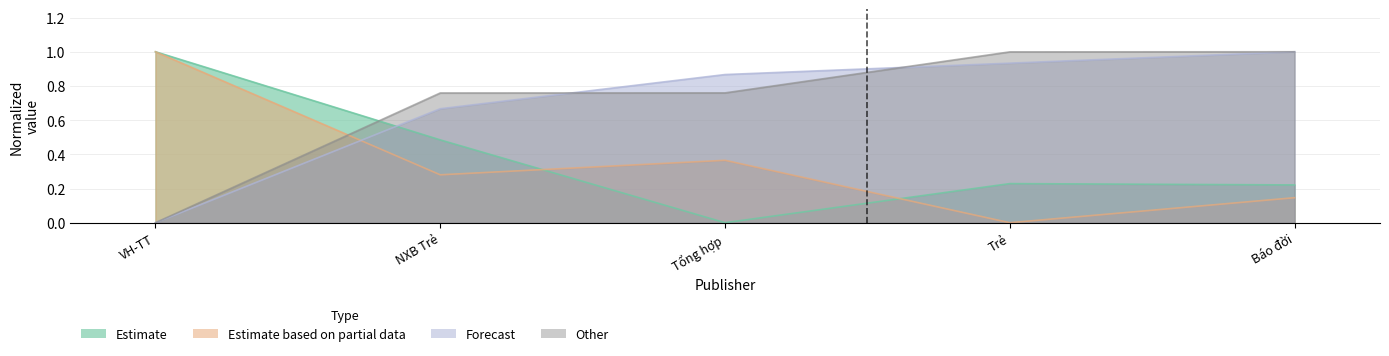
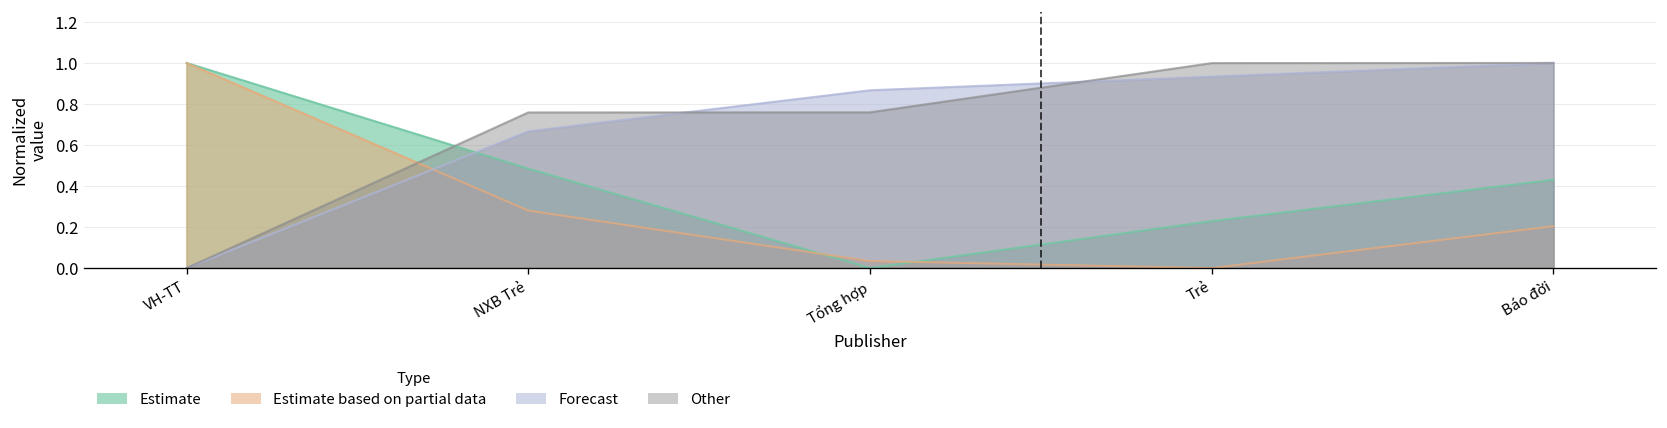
Estimate based on partial data, Tổng hợp: 0.37 -> 0.03
Estimate, Báo đời: 0.22 -> 0.43
Estimate based on partial data, Báo đời: 0.15 -> 0.20
